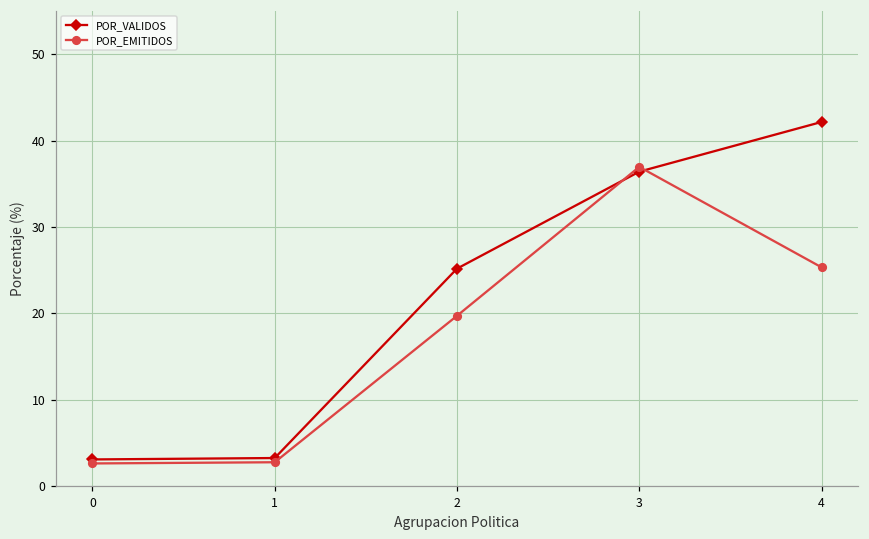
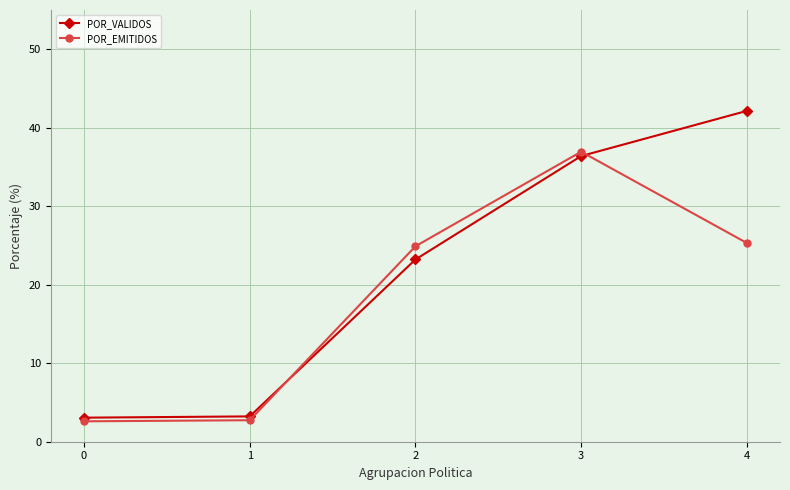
POR_VALIDOS, 2: 25 -> 23
POR_EMITIDOS, 2: 20 -> 25
